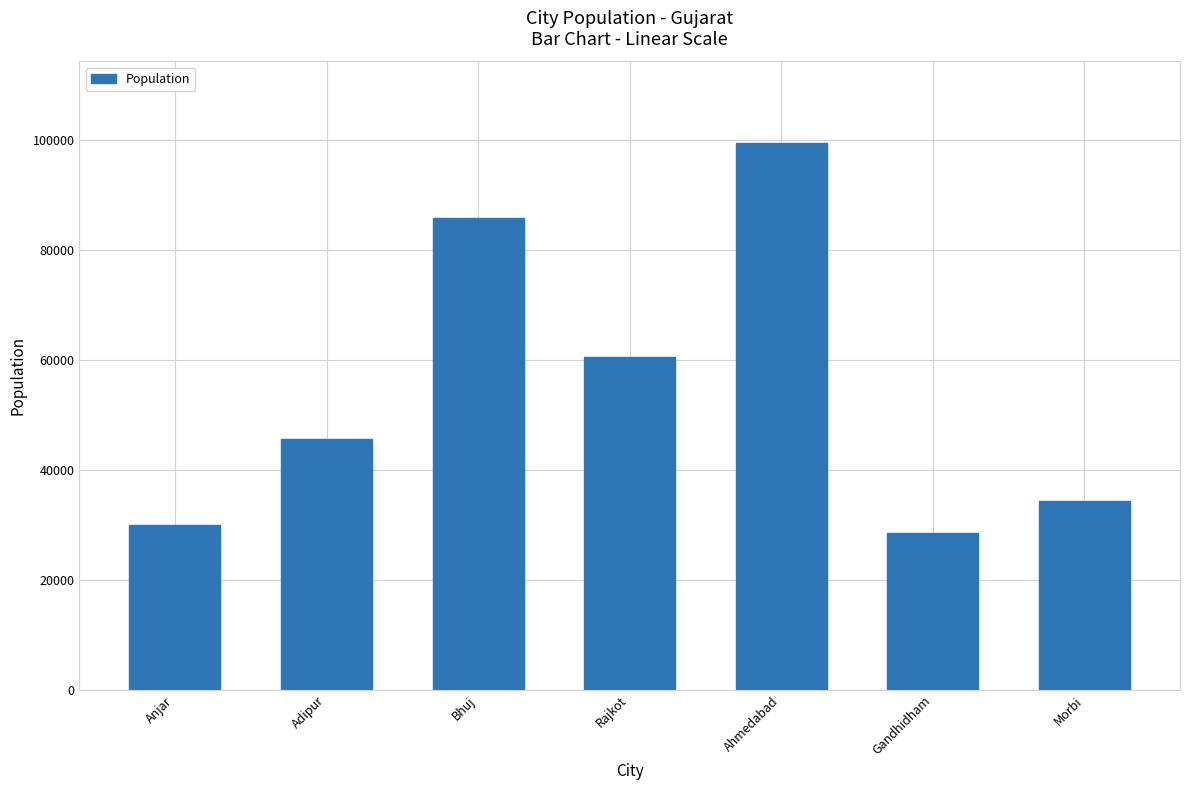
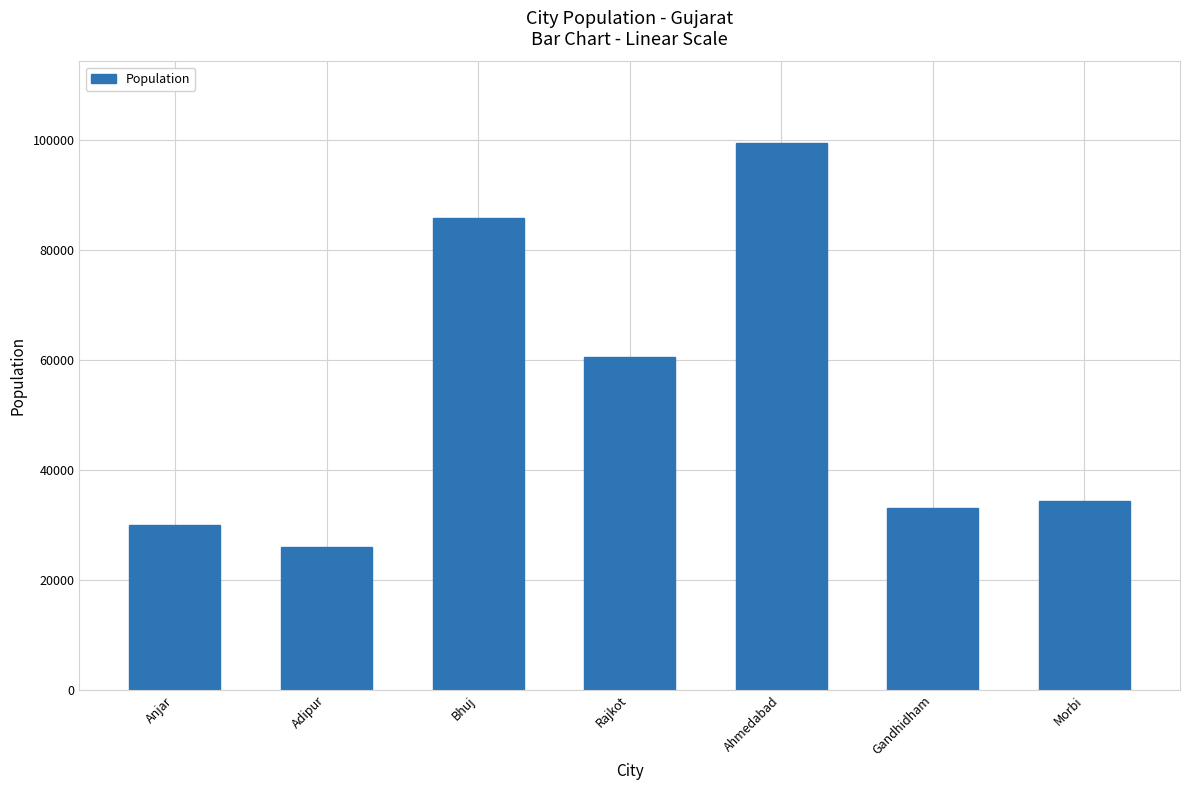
Adipur: 46000 -> 26000
Gandhidham: 29000 -> 33000
